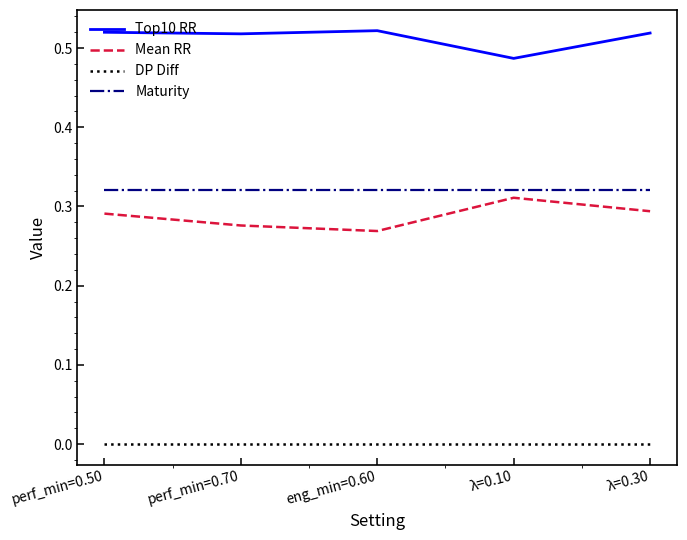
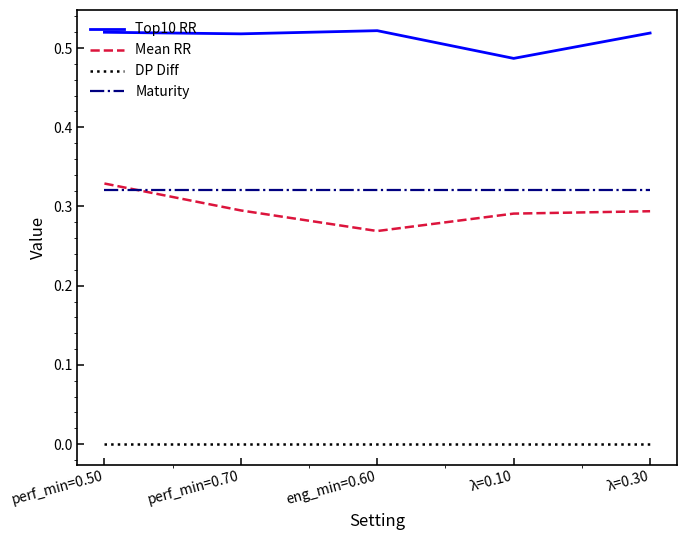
Mean RR, perf_min=0.50: 0.29 -> 0.33
Mean RR, perf_min=0.70: 0.28 -> 0.30
Mean RR, λ=0.10: 0.31 -> 0.29
